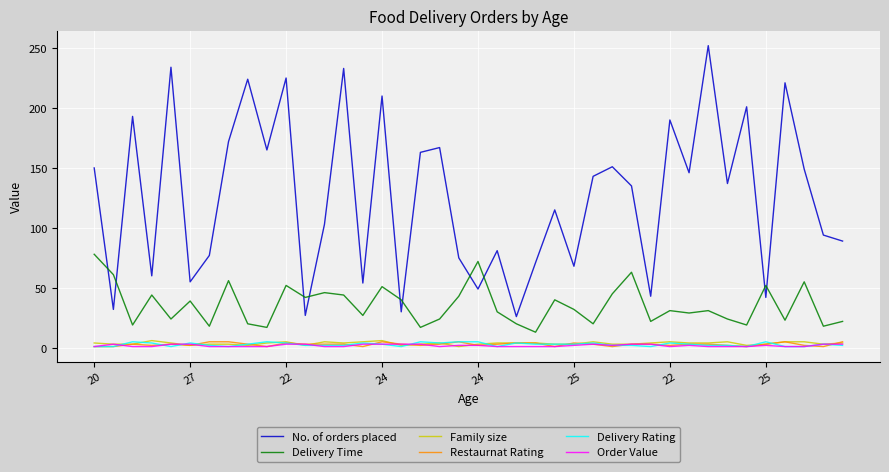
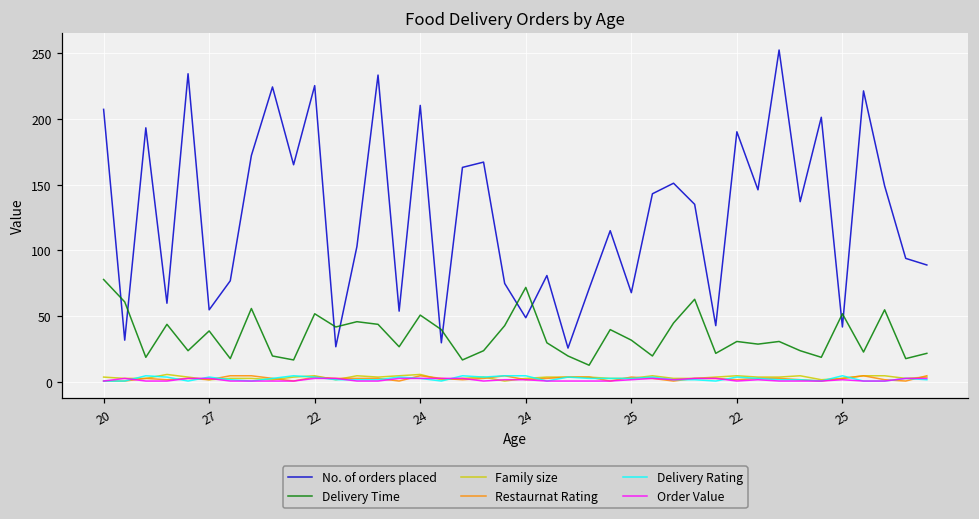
No. of orders placed, 20: 150 -> 207
